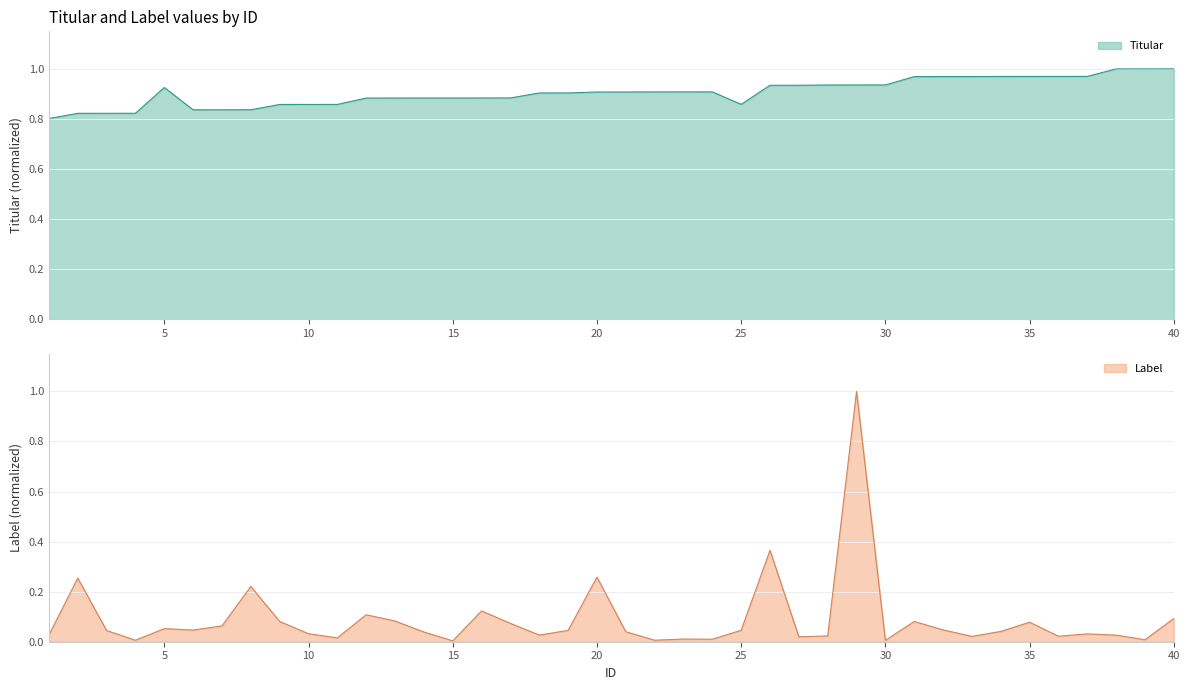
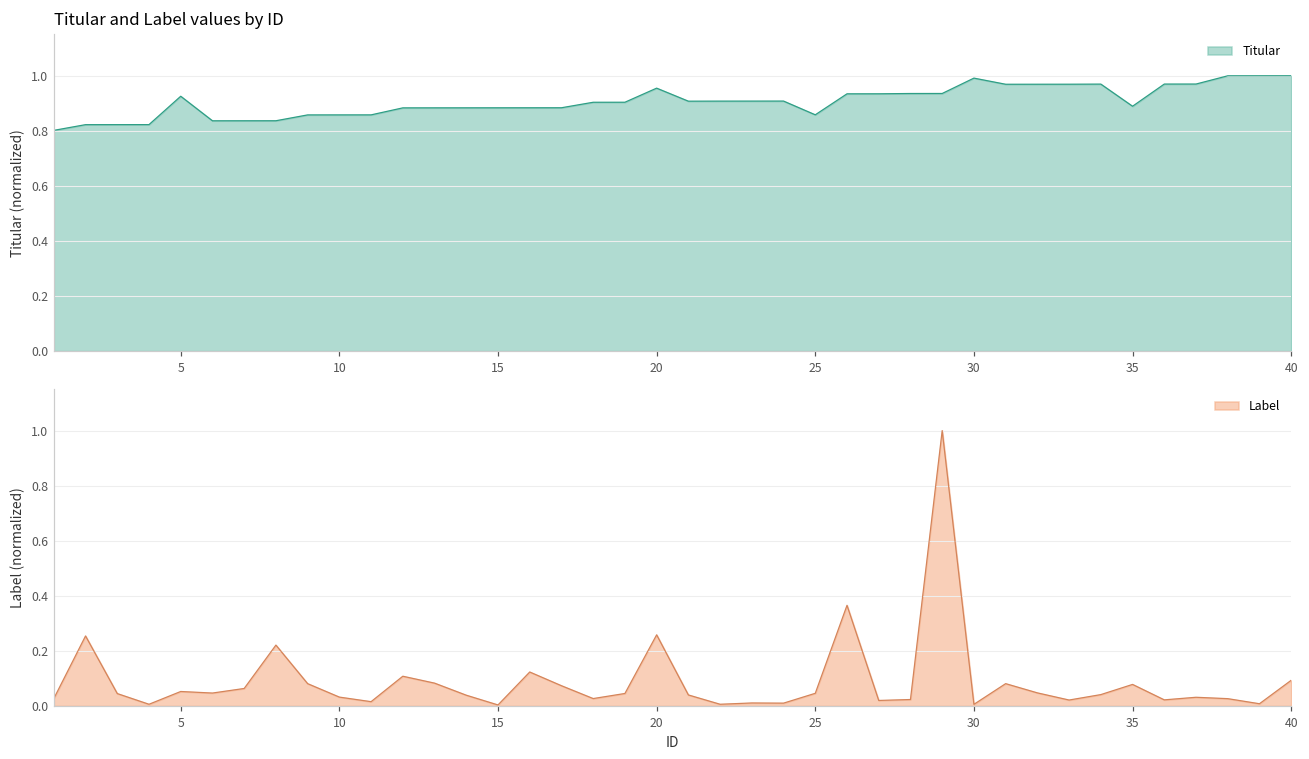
Titular and Label values by ID, 20: 0.91 -> 0.96
Titular and Label values by ID, 30: 0.94 -> 0.99
Titular and Label values by ID, 35: 0.97 -> 0.89
